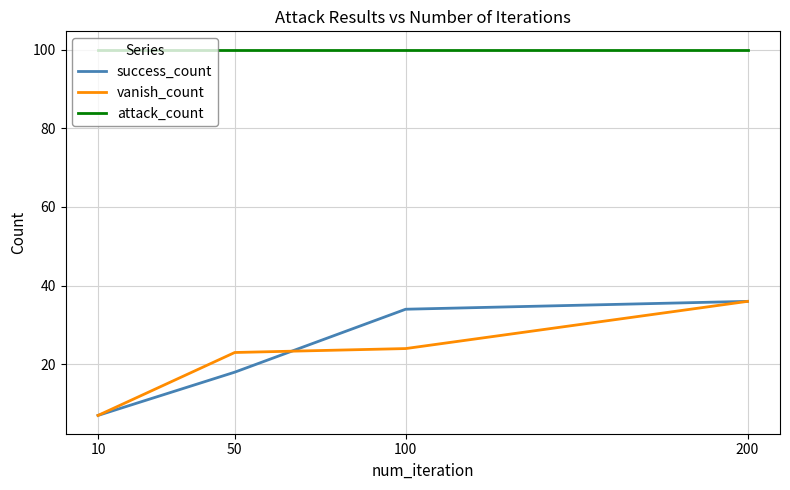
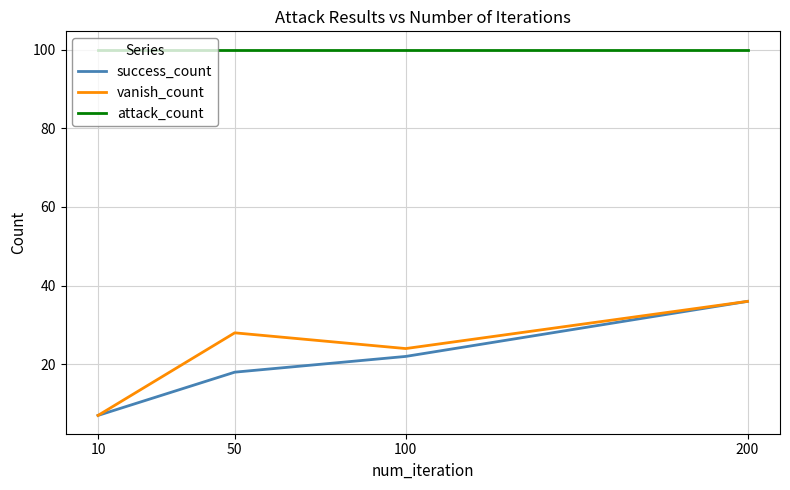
vanish_count, 50: 23 -> 28
success_count, 100: 34 -> 22
